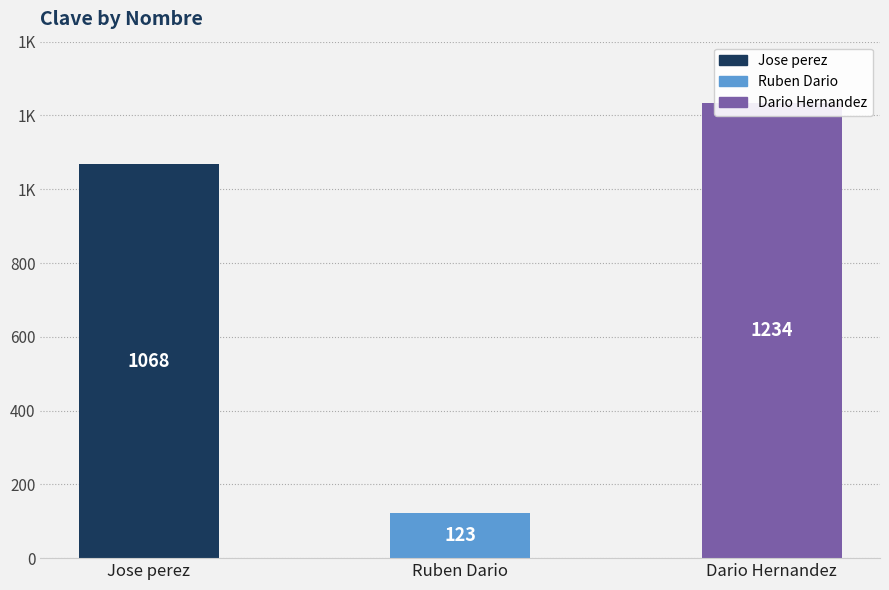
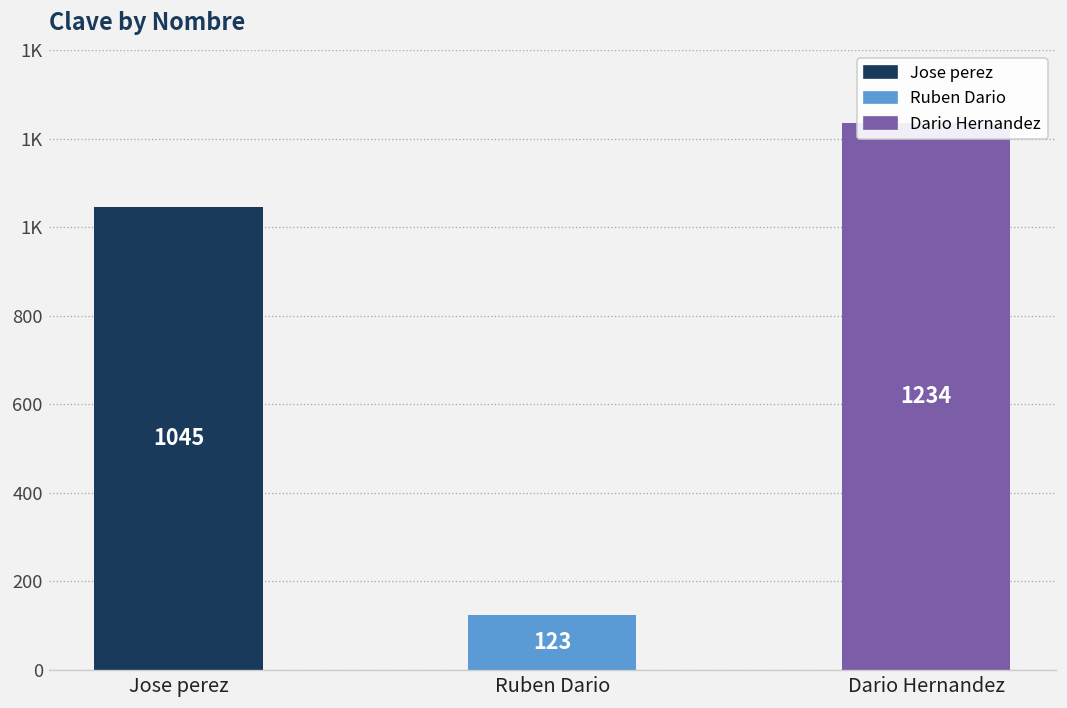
Jose perez: 1068 -> 1045
